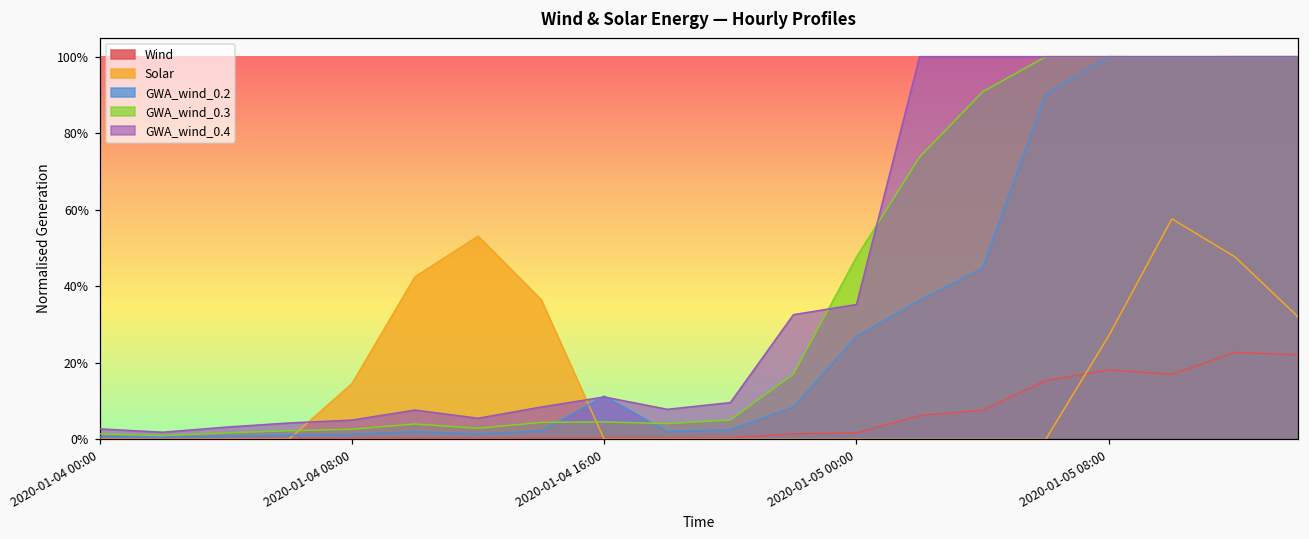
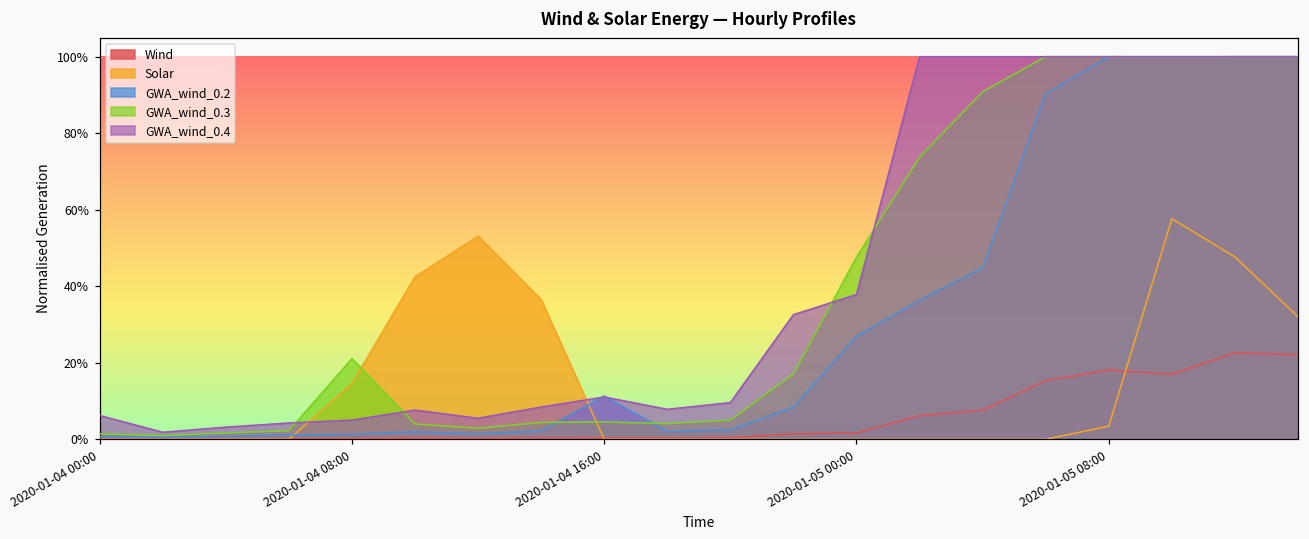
GWA_wind_0.4, 2020-01-04 00:00: 3% -> 6%
GWA_wind_0.3, 2020-01-04 08:00: 3% -> 21%
GWA_wind_0.4, 2020-01-05 00:00: 35% -> 38%
Solar, 2020-01-05 08:00: 27% -> 3%
